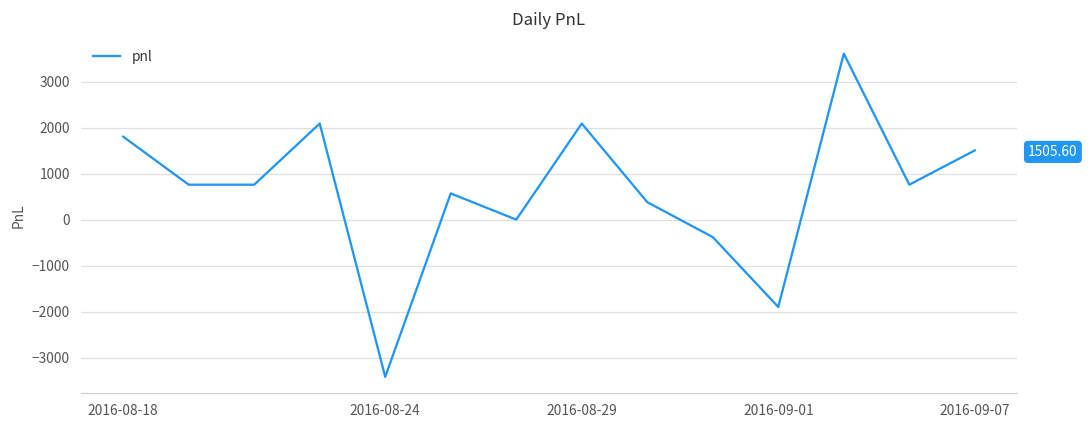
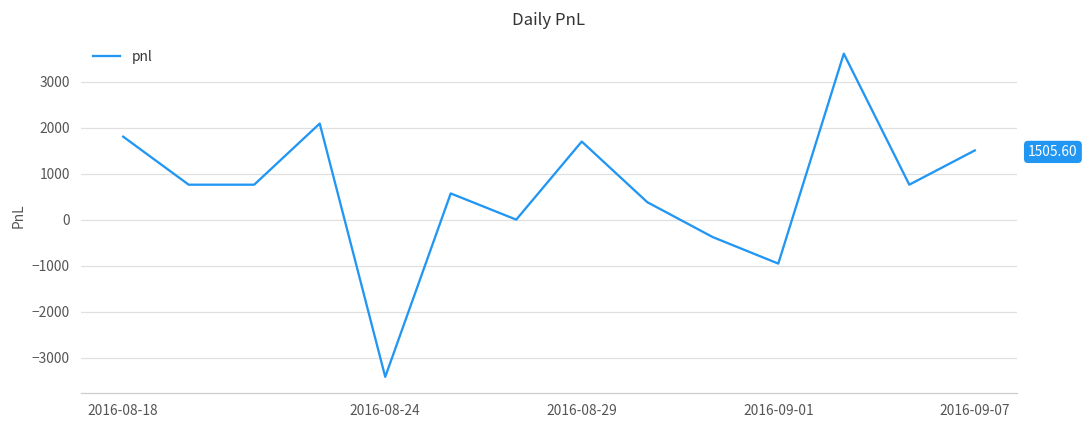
2016-08-29: 2100 -> 1700
2016-09-01: -1900 -> -1000
